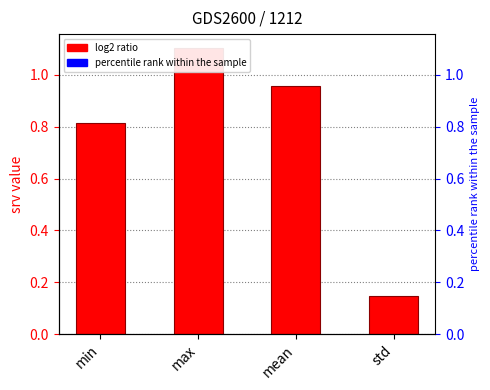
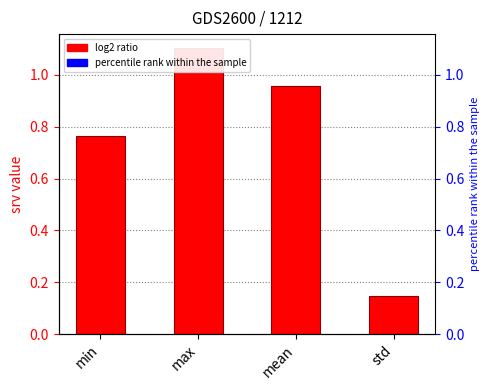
min: 0.81 -> 0.76
